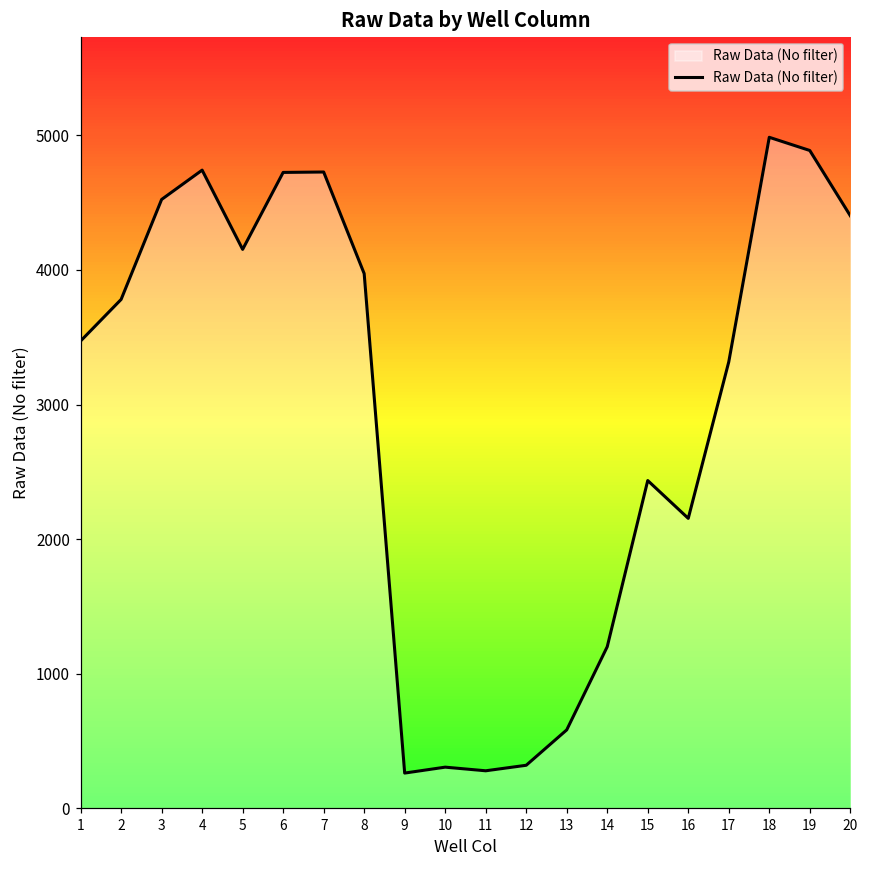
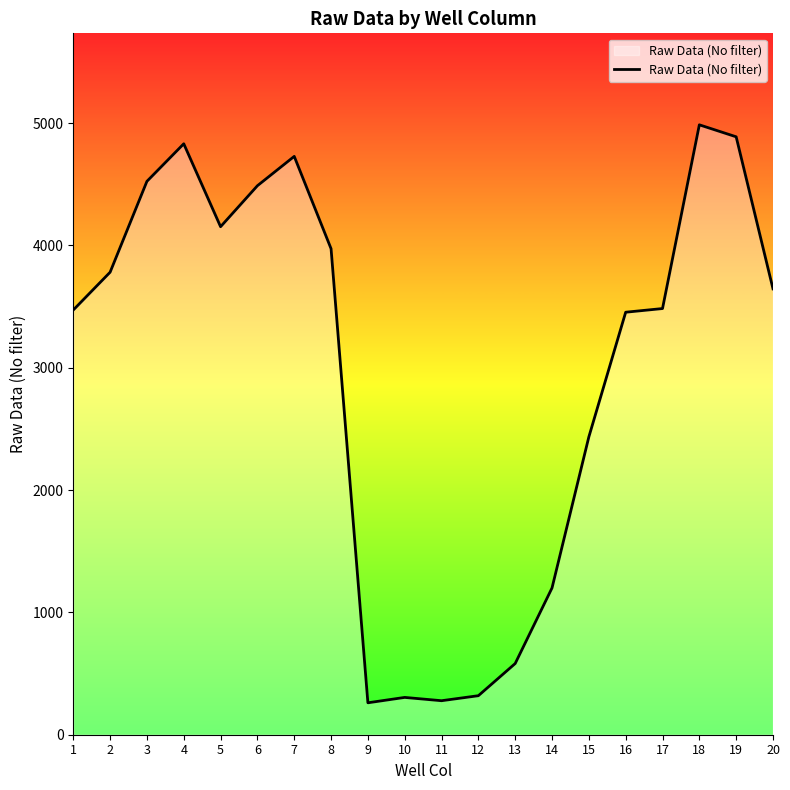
4: 4740 -> 4830
6: 4730 -> 4490
16: 2150 -> 3450
17: 3320 -> 3480
20: 4400 -> 3650
